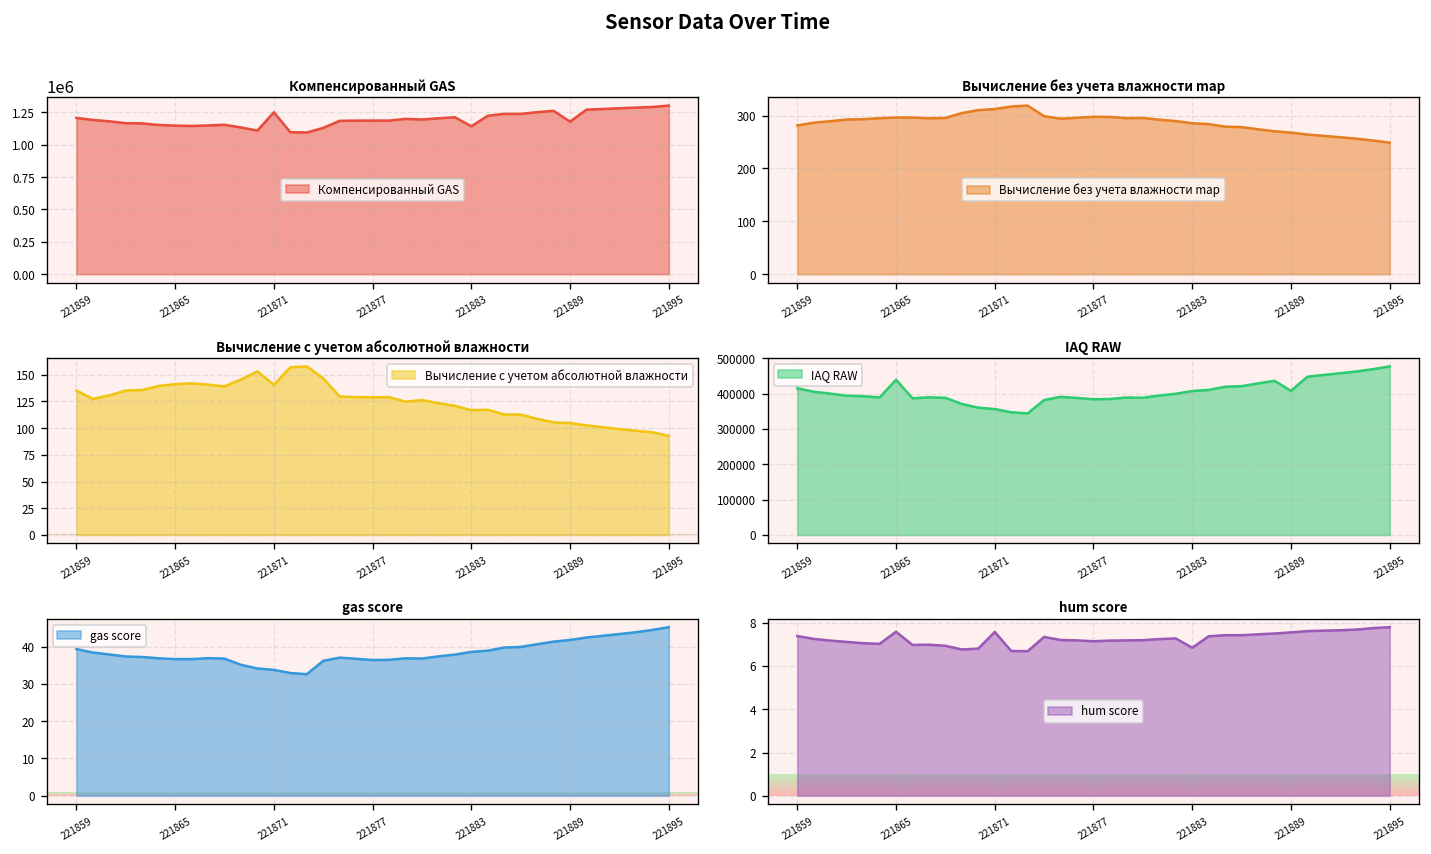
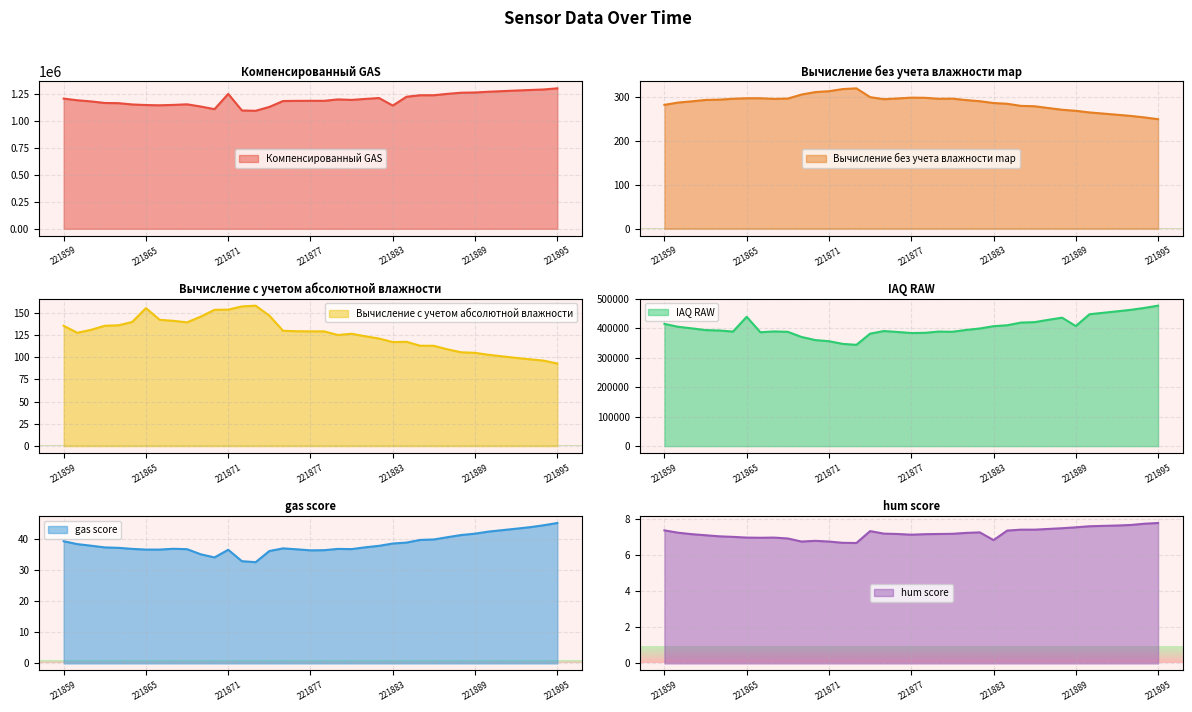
Компенсированный GAS, 221889: 1180000 -> 1260000
Вычисление с учетом абсолютной влажности, 221865: 140 -> 160
Вычисление с учетом абсолютной влажности, 221871: 140 -> 150
gas score, 221871: 34 -> 37
hum score, 221865: 7.6 -> 7.0
hum score, 221871: 7.6 -> 6.8
